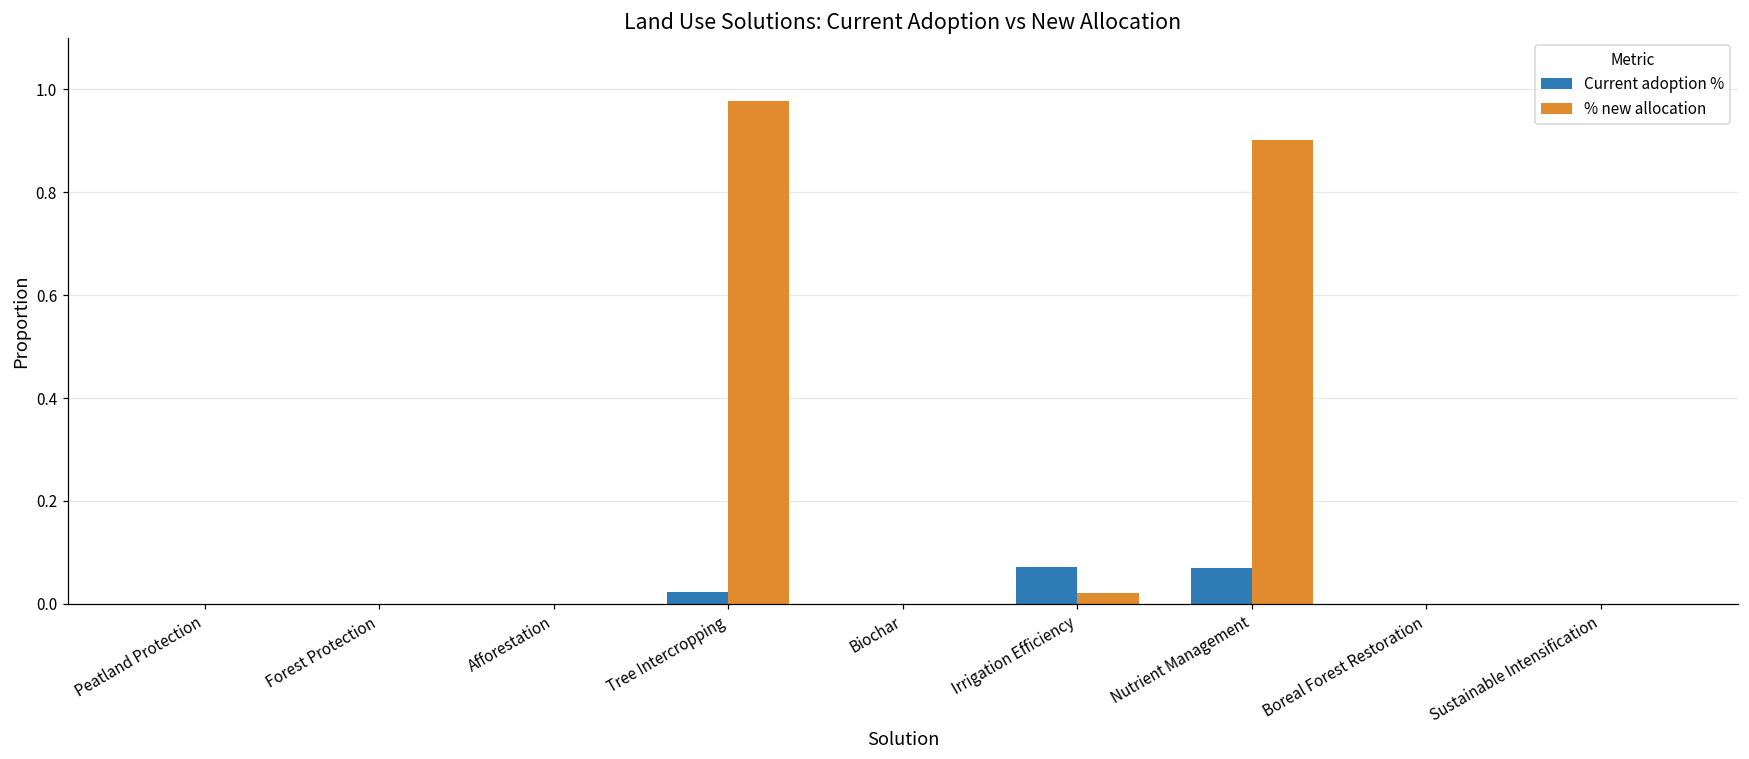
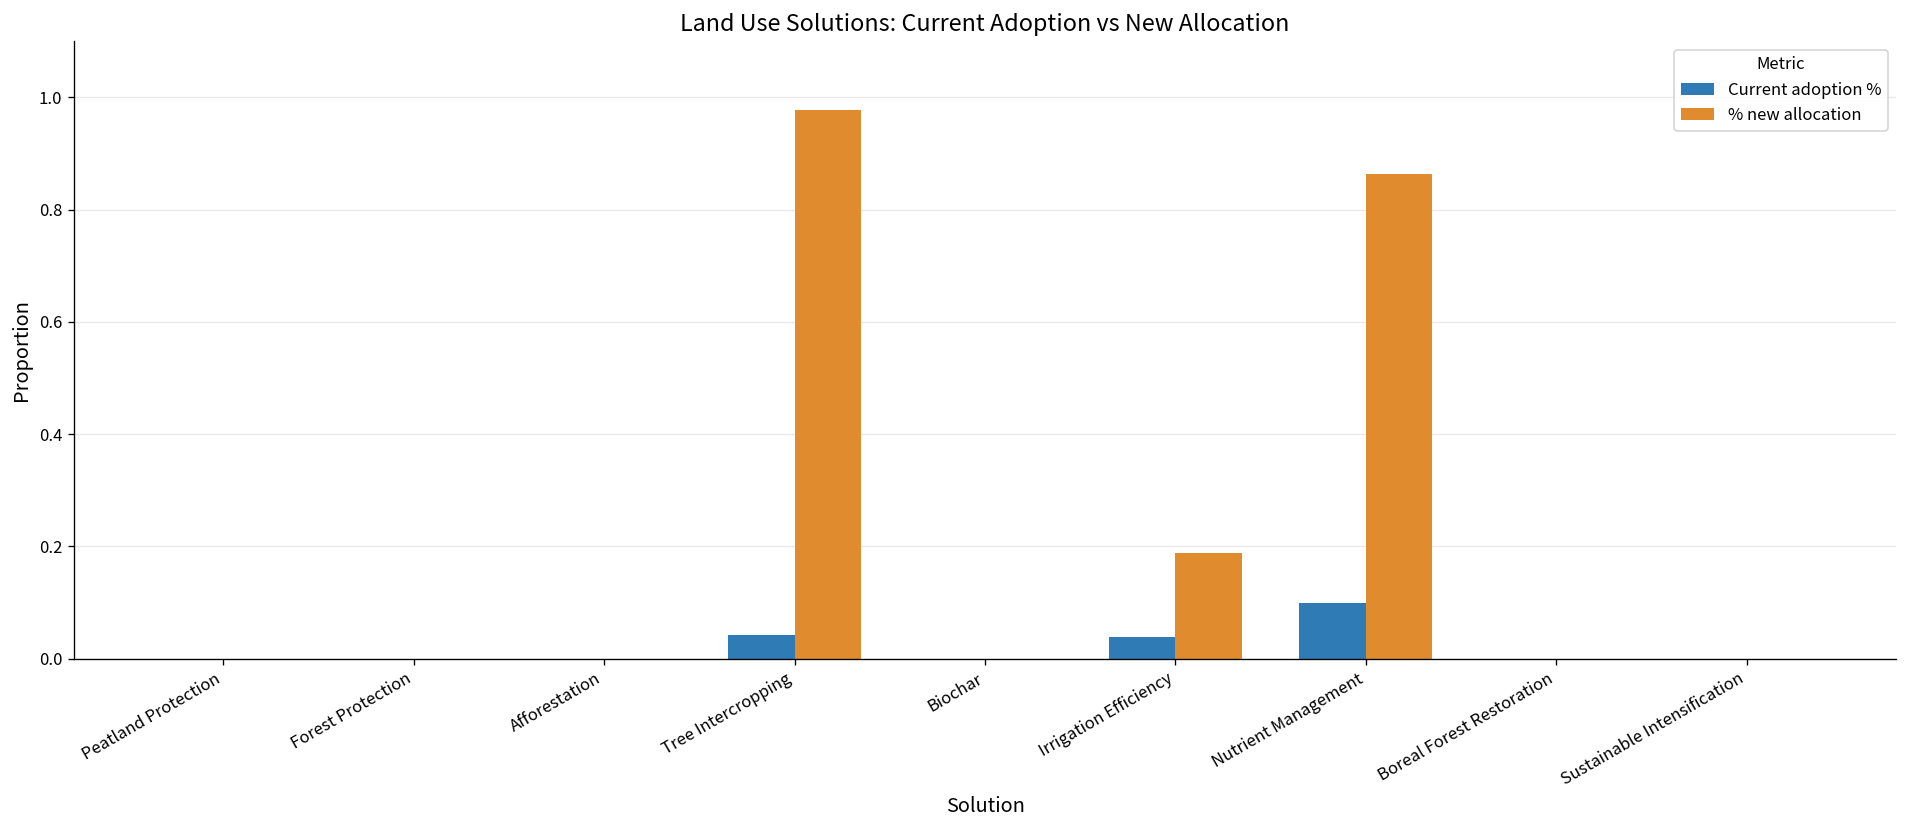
Current adoption %, Tree Intercropping: 0.02 -> 0.04
Current adoption %, Irrigation Efficiency: 0.07 -> 0.04
% new allocation, Irrigation Efficiency: 0.02 -> 0.19
Current adoption %, Nutrient Management: 0.07 -> 0.10
% new allocation, Nutrient Management: 0.90 -> 0.86
